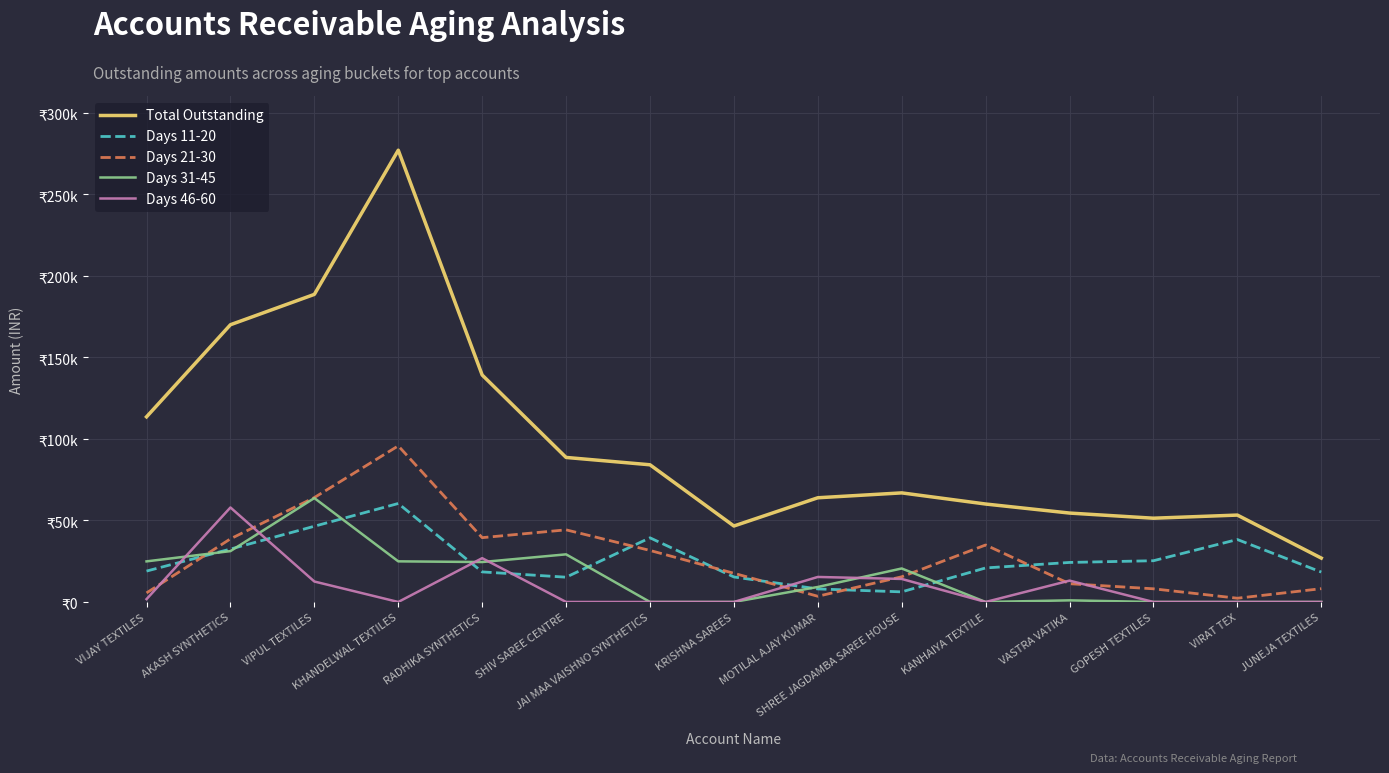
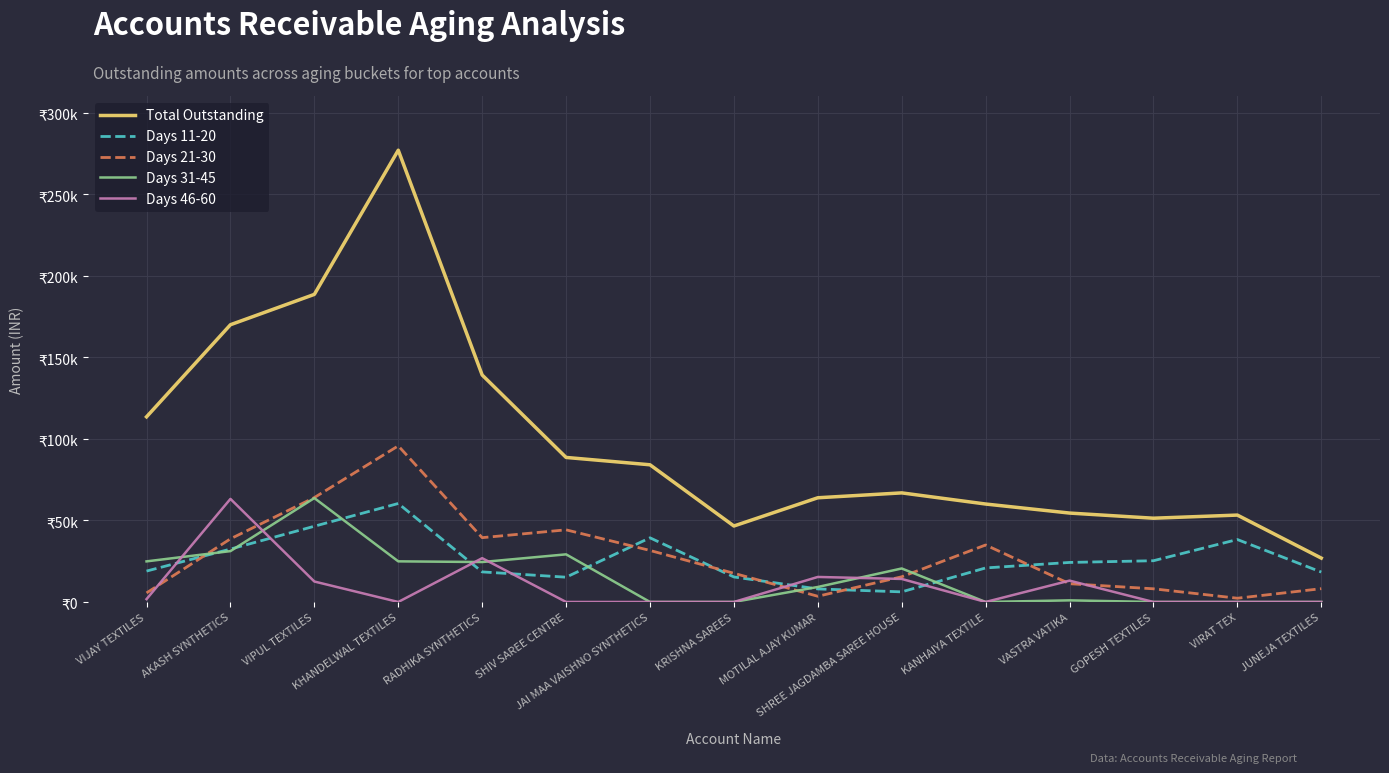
Days 46-60, AKASH SYNTHETICS: ₹58000 -> ₹63000
